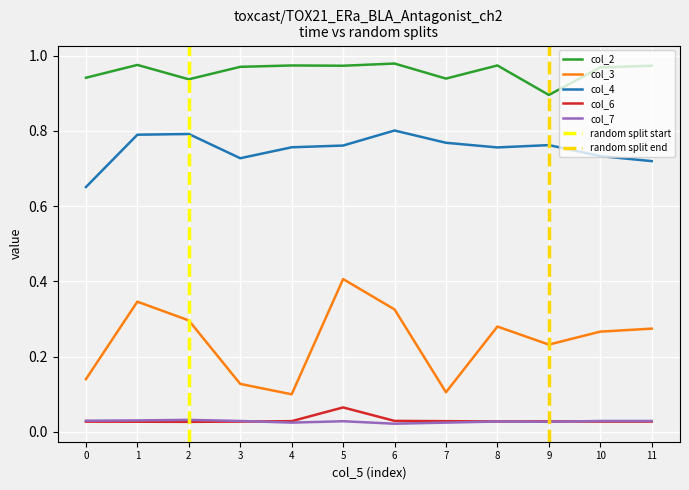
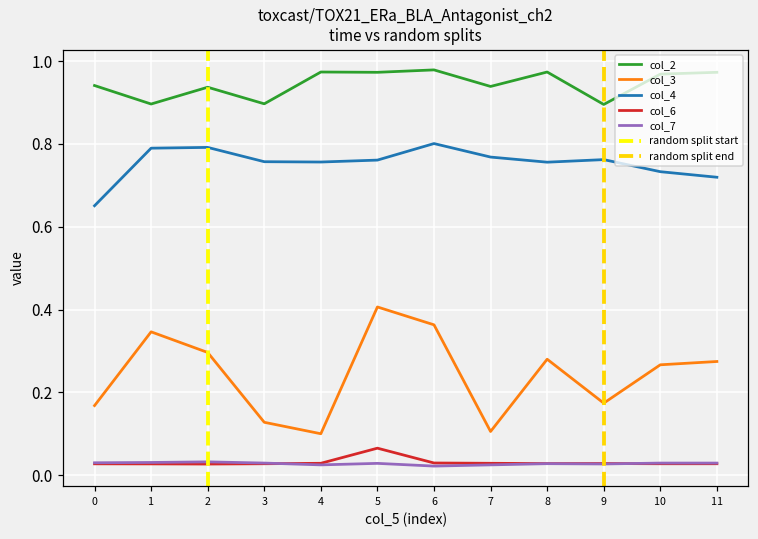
col_3, 0: 0.14 -> 0.17
col_2, 1: 0.98 -> 0.90
col_2, 3: 0.97 -> 0.90
col_4, 3: 0.73 -> 0.76
col_3, 6: 0.33 -> 0.36
col_3, 9: 0.23 -> 0.17
